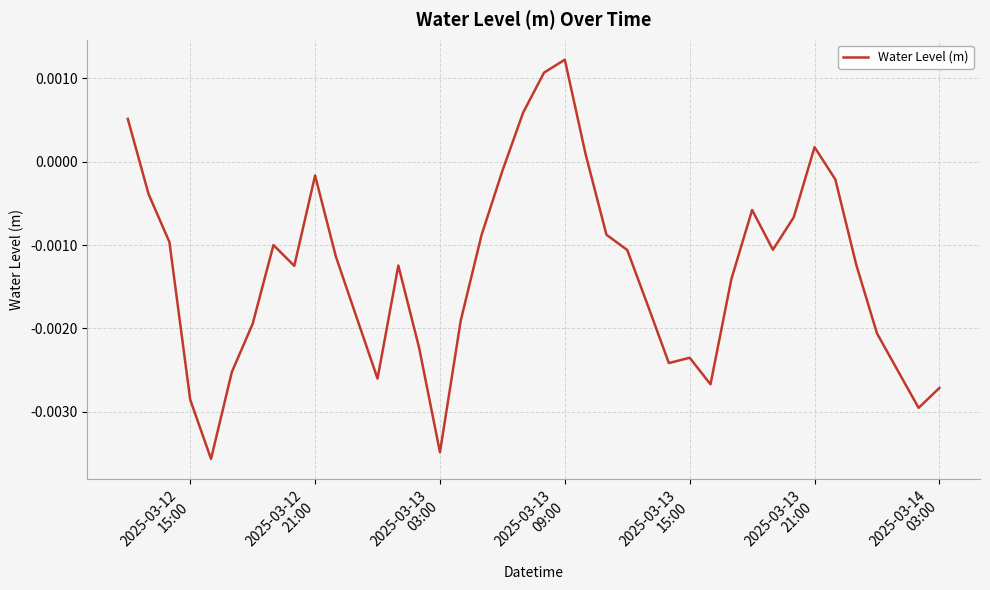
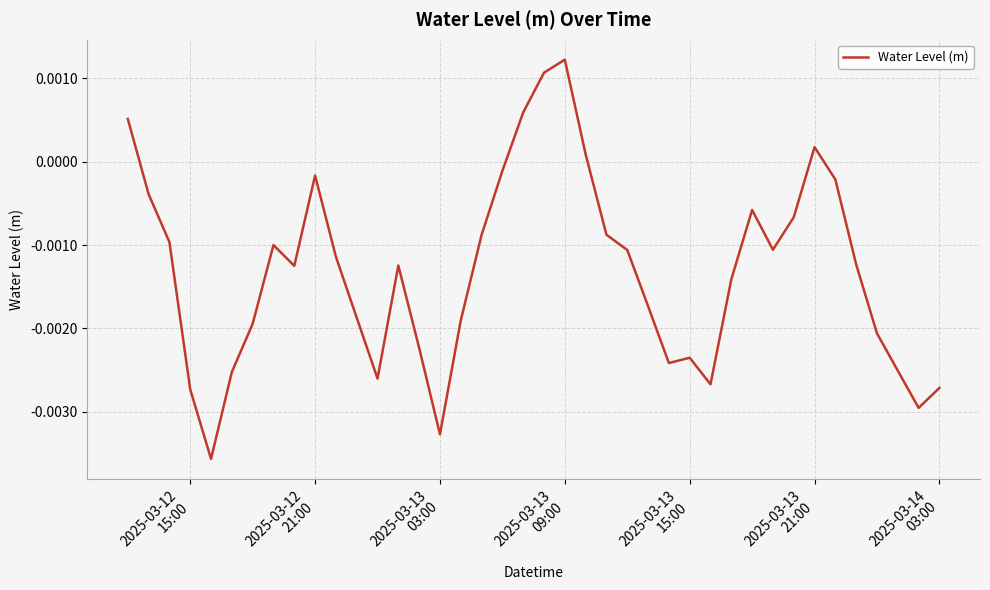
2025-03-12 15:00: -0.0029 -> -0.0027
2025-03-13 03:00: -0.0035 -> -0.0033
